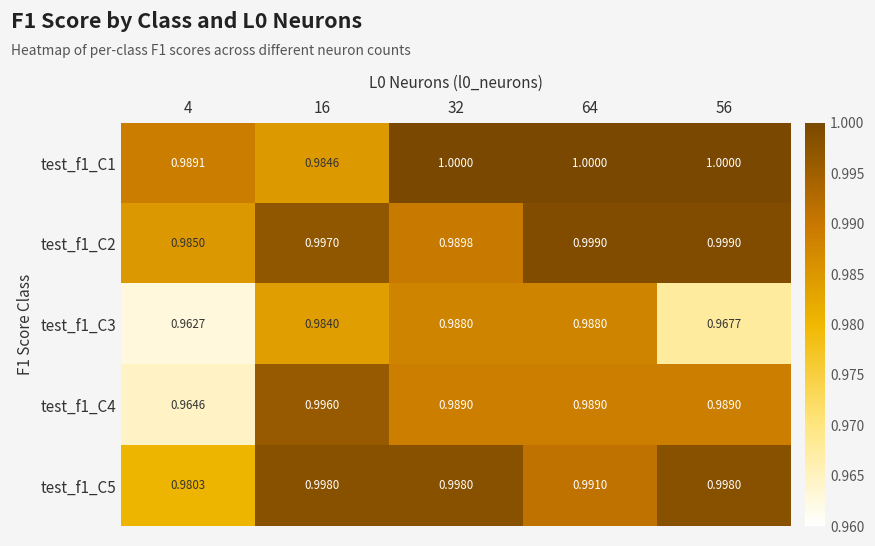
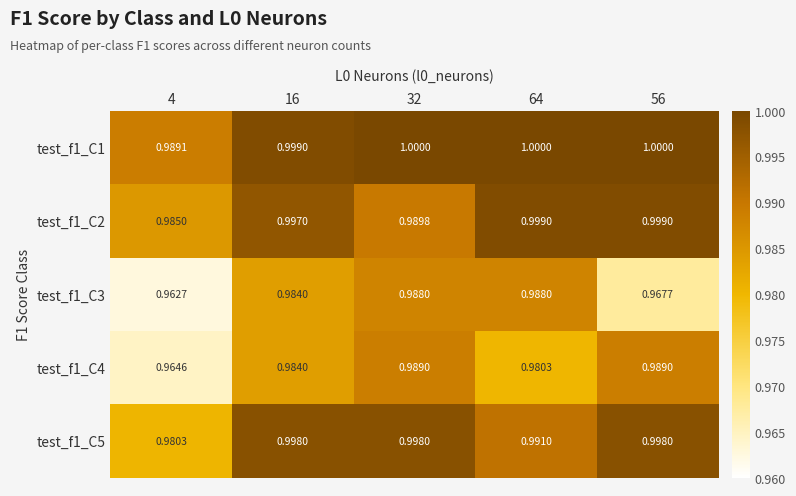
test_f1_C1, 16: 0.9846 -> 0.9990
test_f1_C4, 16: 0.9960 -> 0.9840
test_f1_C4, 64: 0.9890 -> 0.9803
